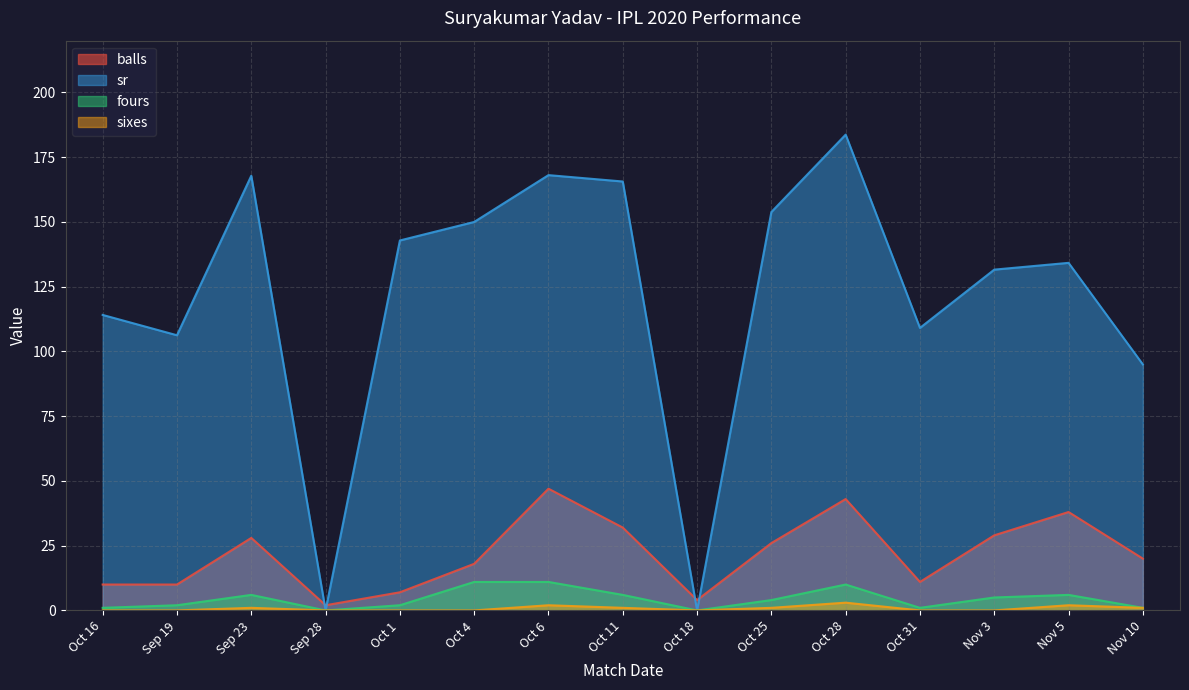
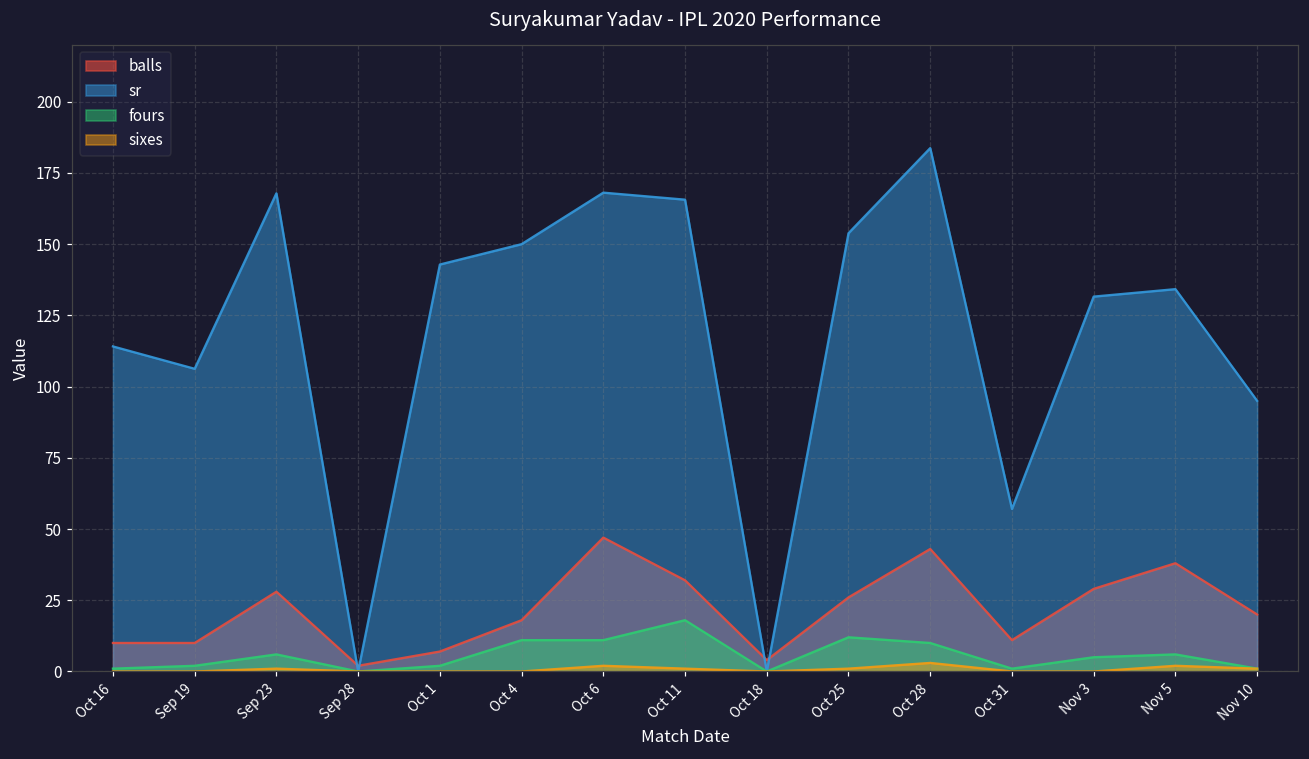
fours, Oct 11: 6 -> 18
fours, Oct 25: 4 -> 12
sr, Oct 31: 109 -> 57
